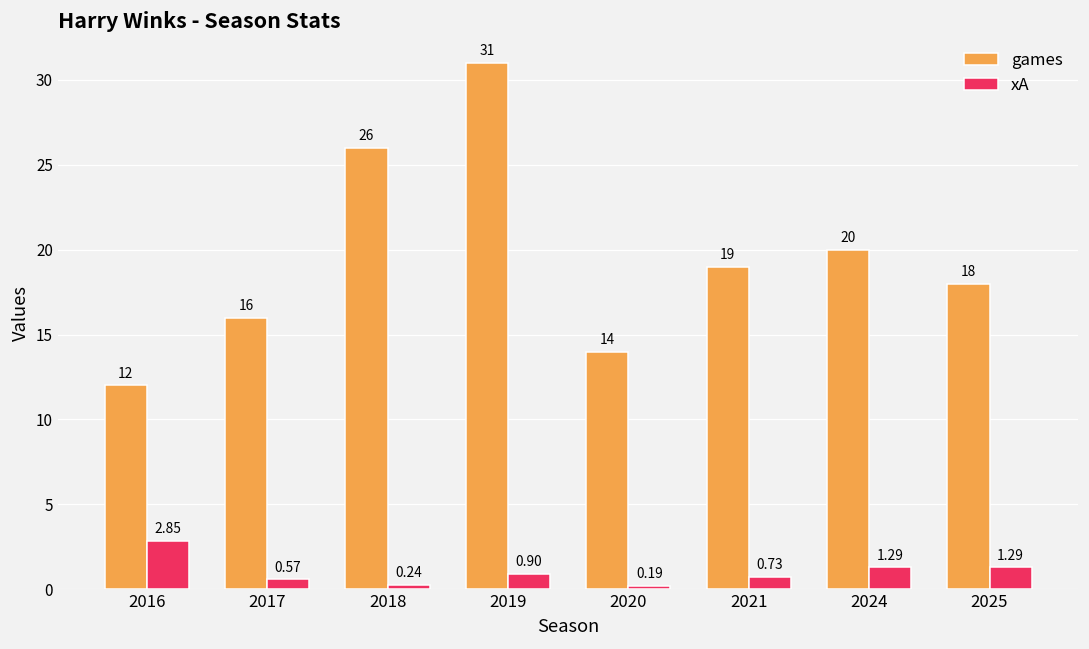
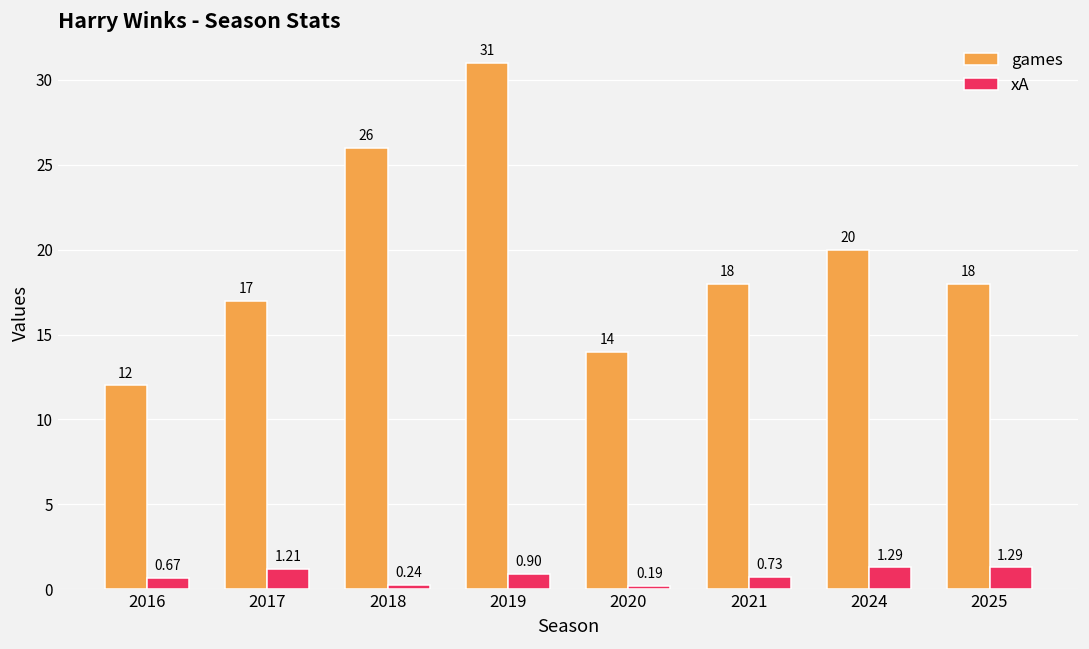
xA, 2016: 2.85 -> 0.67
games, 2017: 16 -> 17
xA, 2017: 0.57 -> 1.21
games, 2021: 19 -> 18
